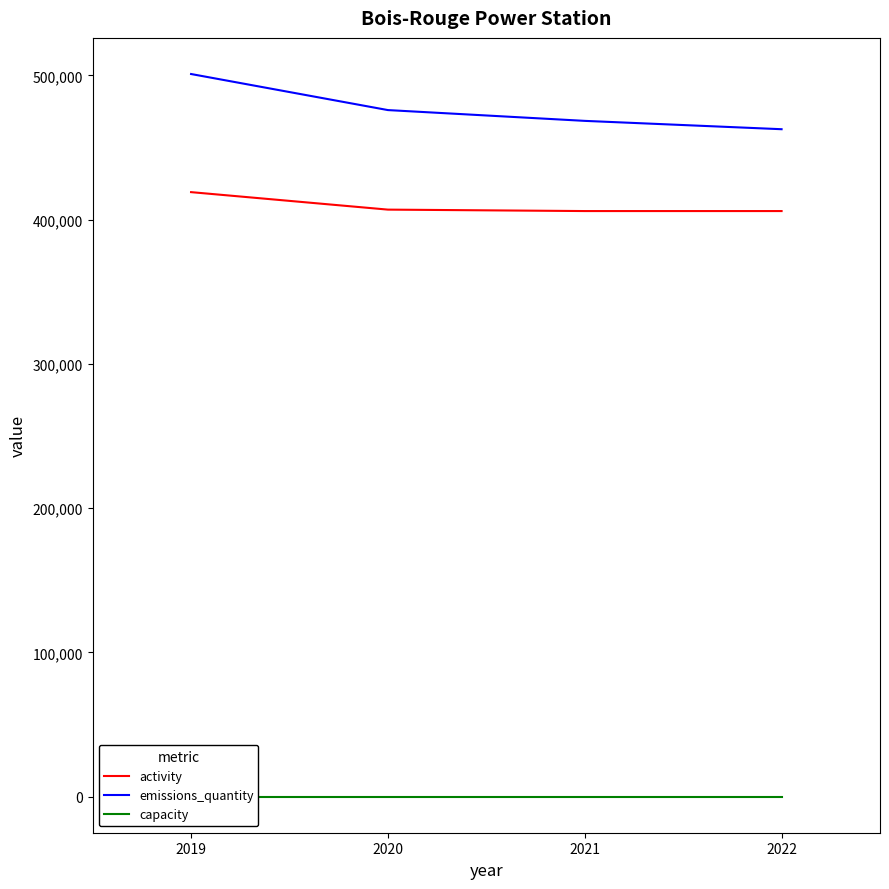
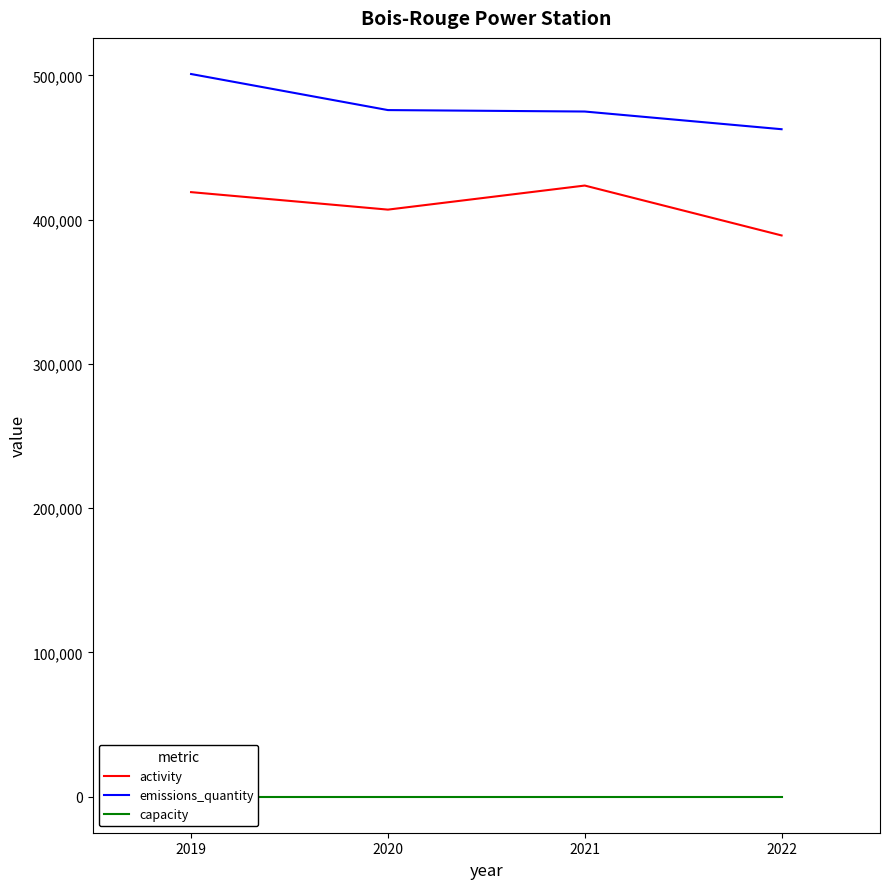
activity, 2021: 406,000 -> 424,000
emissions_quantity, 2021: 469,000 -> 475,000
activity, 2022: 406,000 -> 389,000
